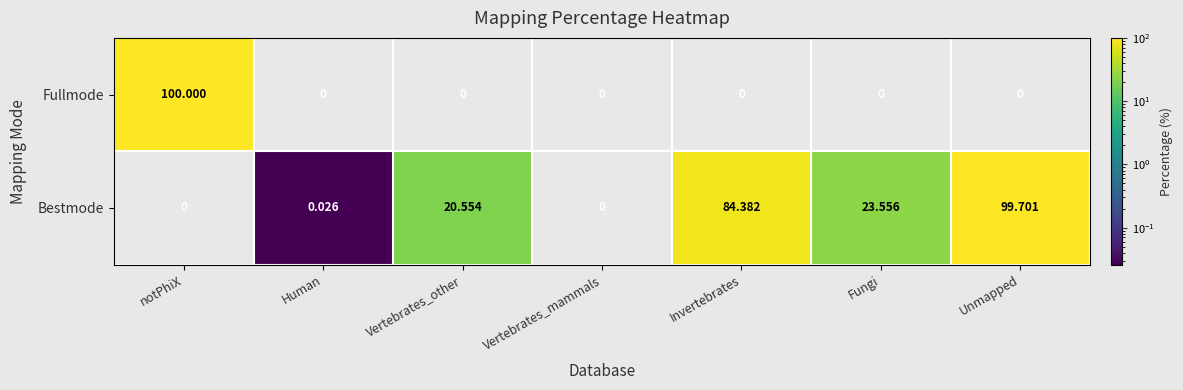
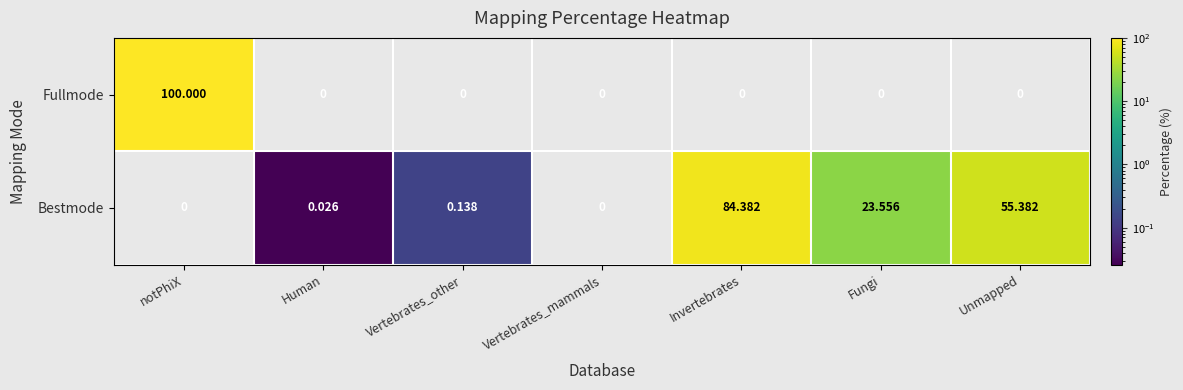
Bestmode, Vertebrates_other: 20.554 -> 0.138
Bestmode, Unmapped: 99.701 -> 55.382
